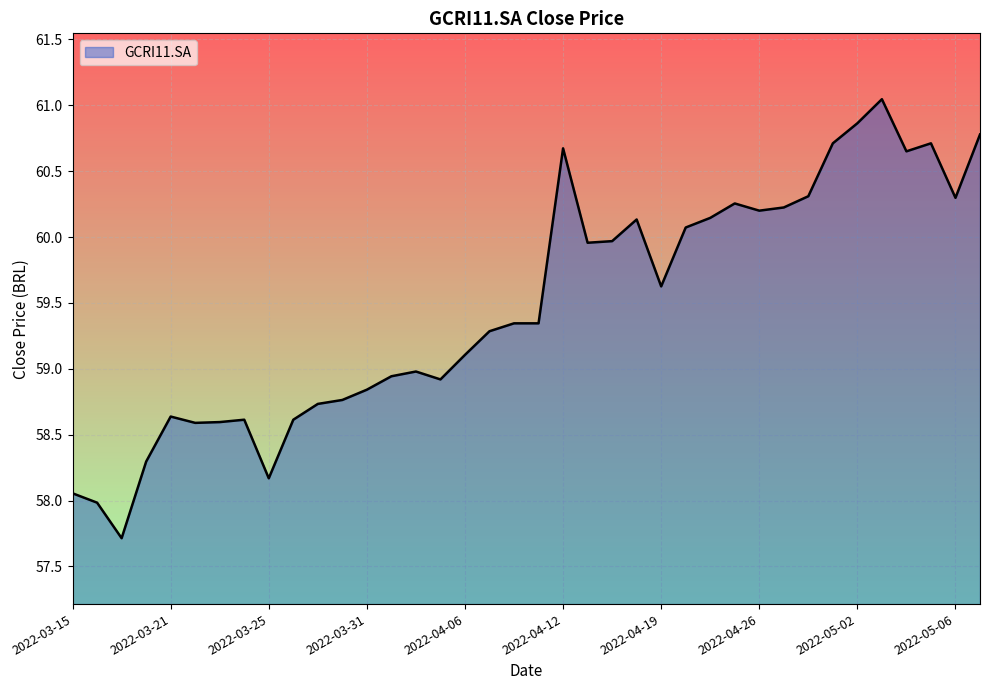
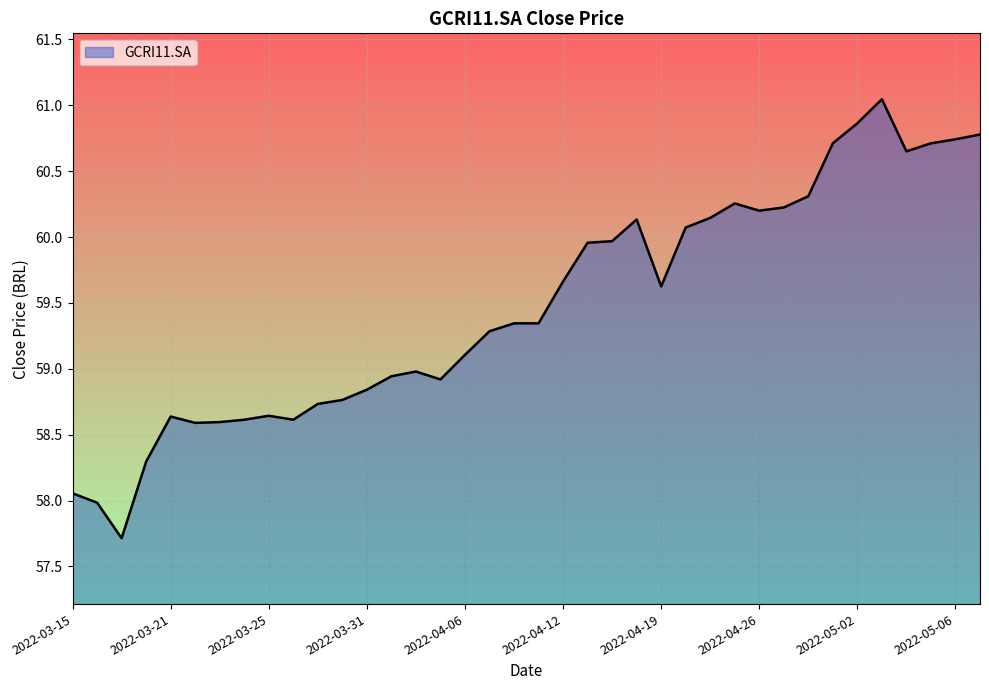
2022-03-25: 58.17 -> 58.64
2022-04-12: 60.67 -> 59.66
2022-05-06: 60.30 -> 60.74
